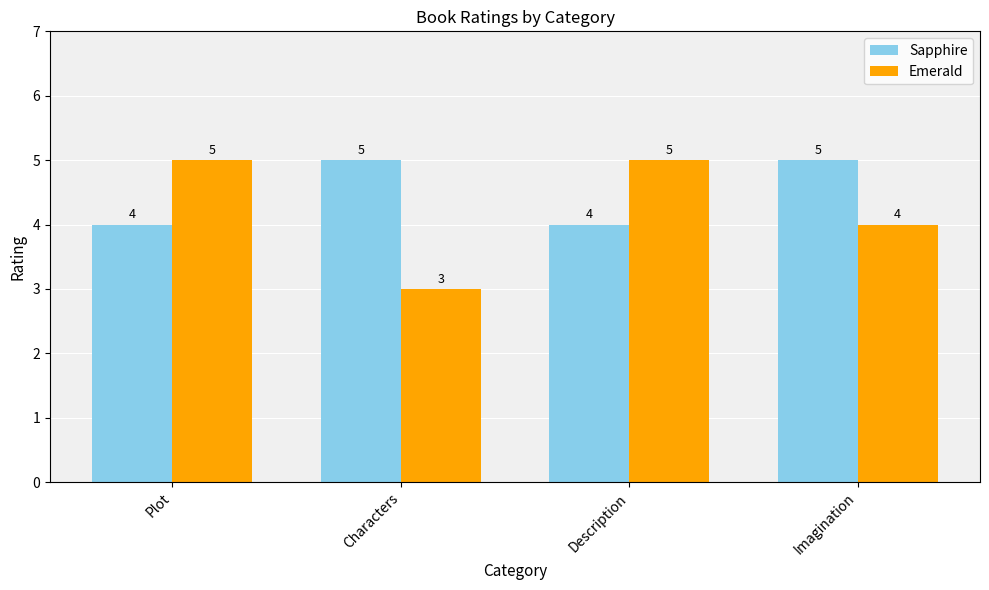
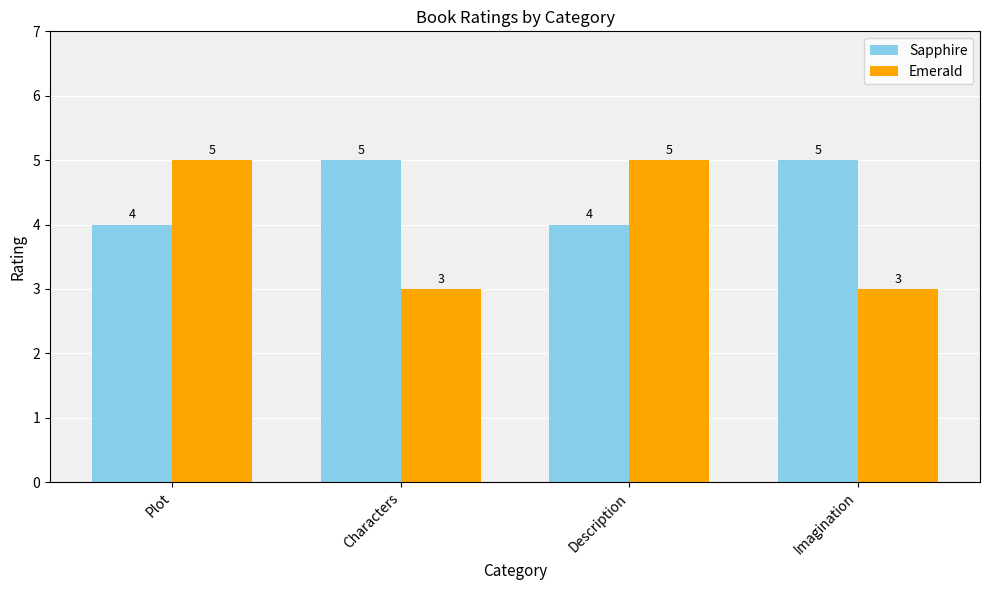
Emerald, Imagination: 4 -> 3
